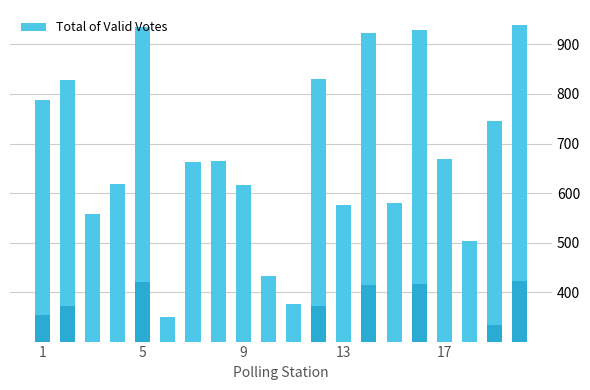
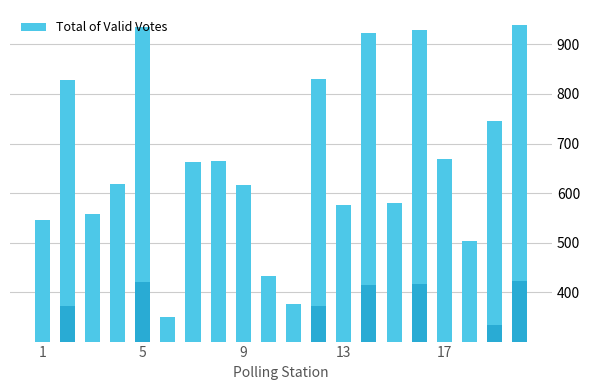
1: 790 -> 550
